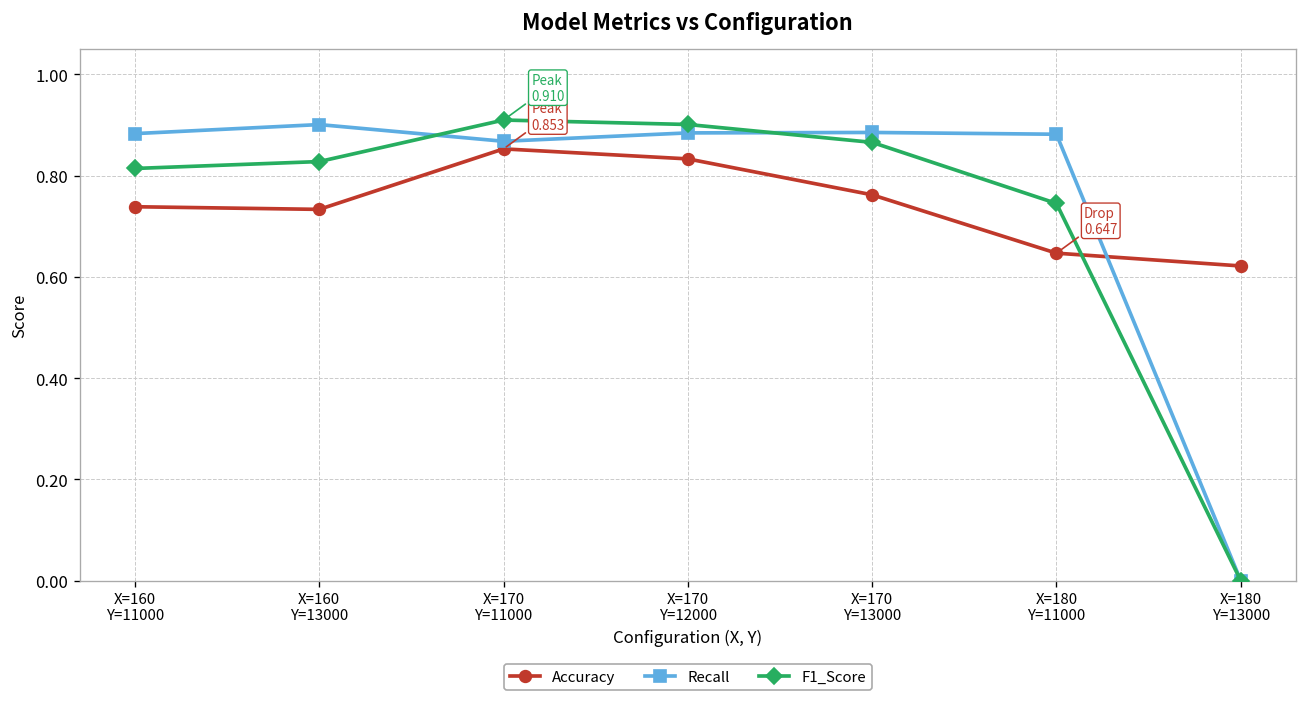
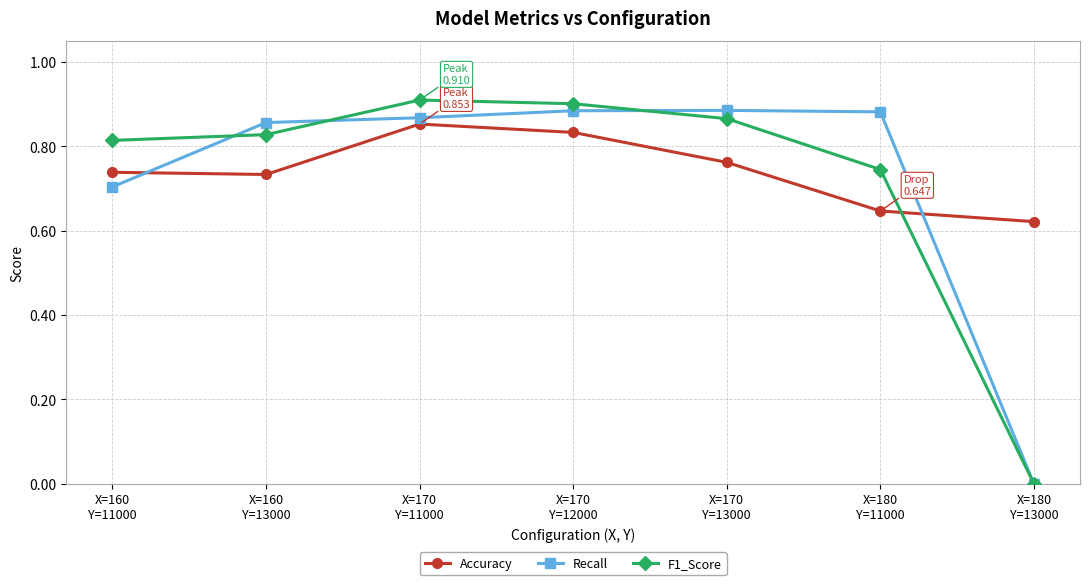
Recall, X=160 Y=11000: 0.88 -> 0.70
Recall, X=160 Y=13000: 0.90 -> 0.86
